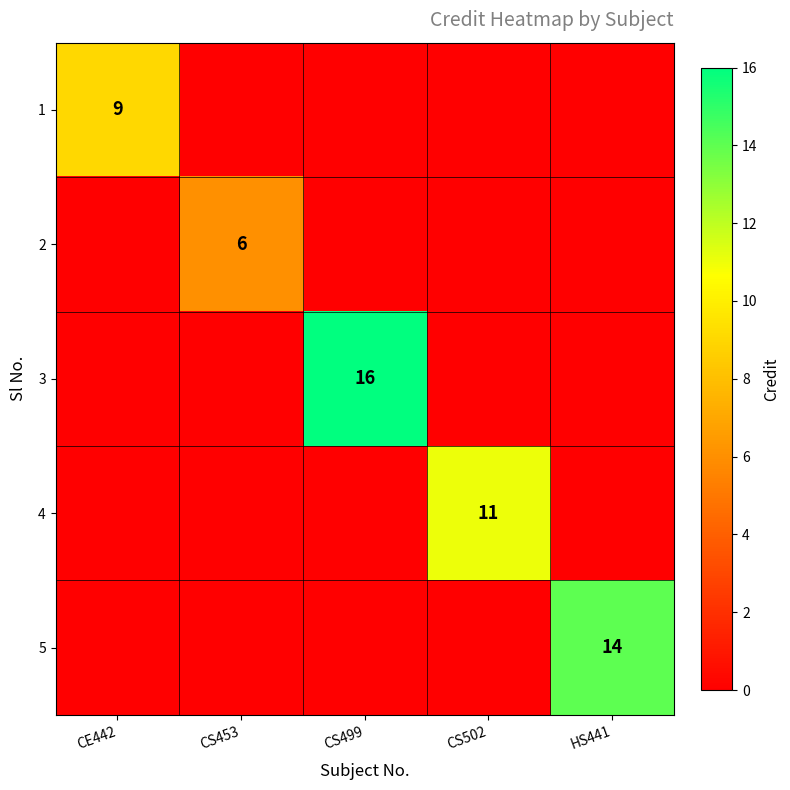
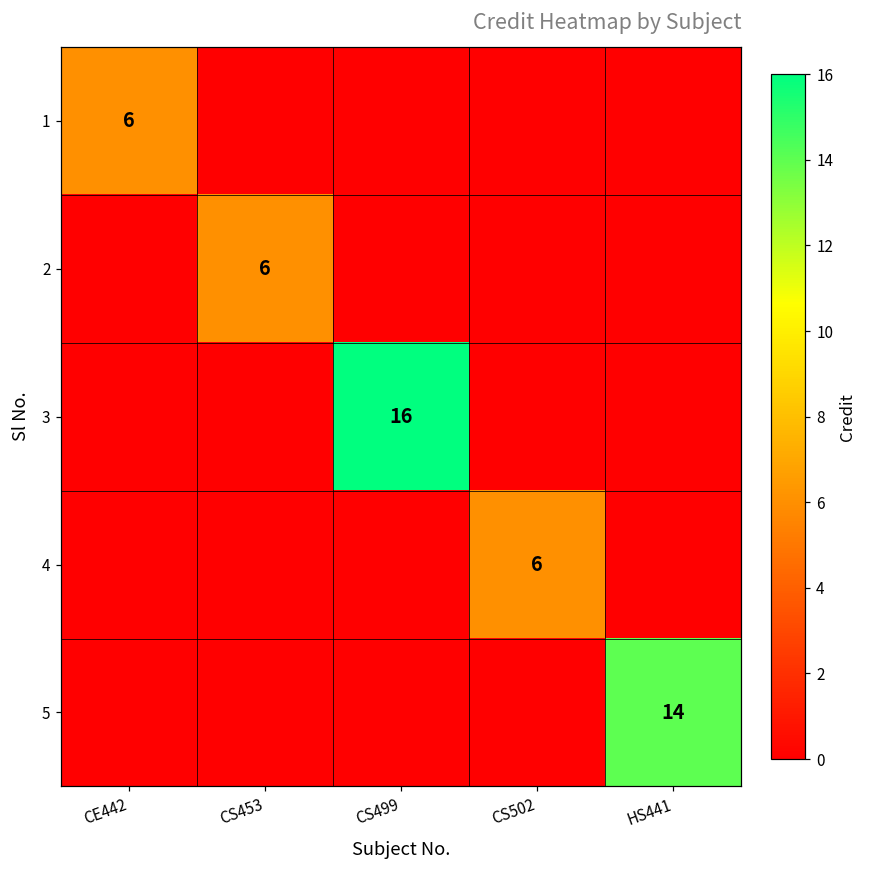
1, CE442: 9 -> 6
4, CS502: 11 -> 6
